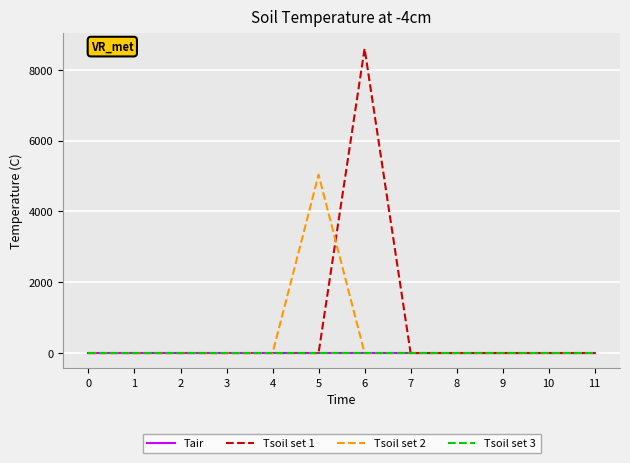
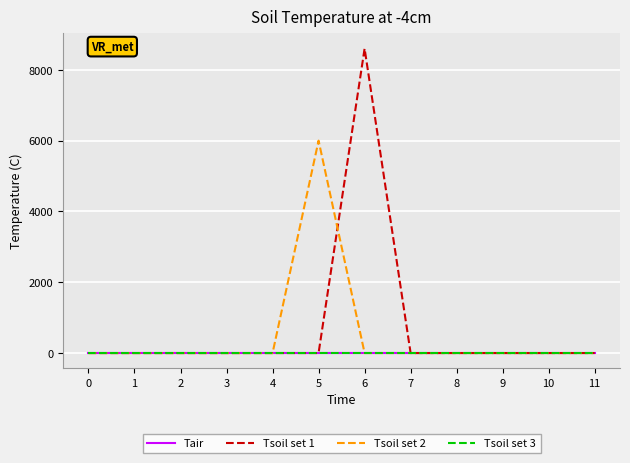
Tsoil set 2, 5: 5000 -> 6000
